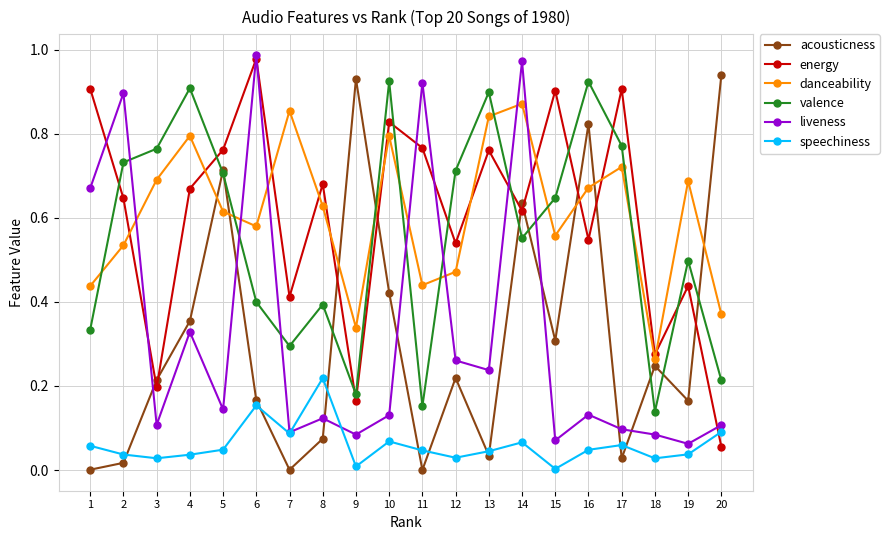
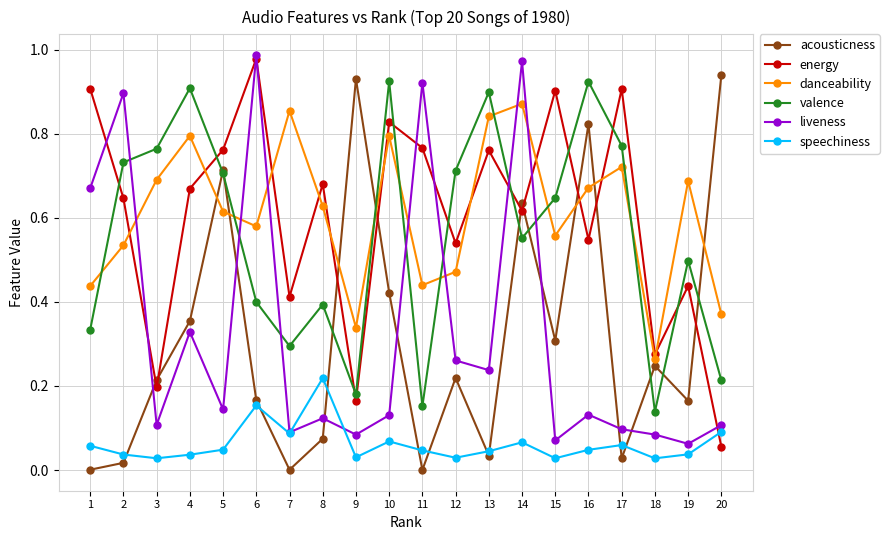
speechiness, 9: 0.01 -> 0.03
speechiness, 15: 0.00 -> 0.03
